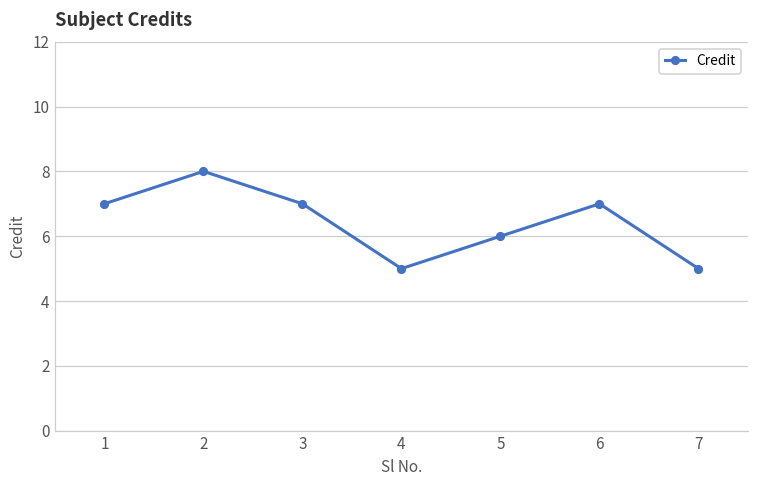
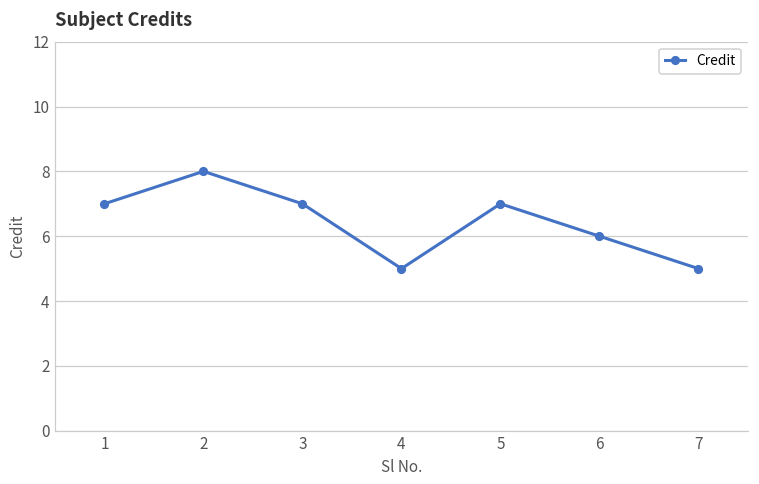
5: 6 -> 7
6: 7 -> 6
